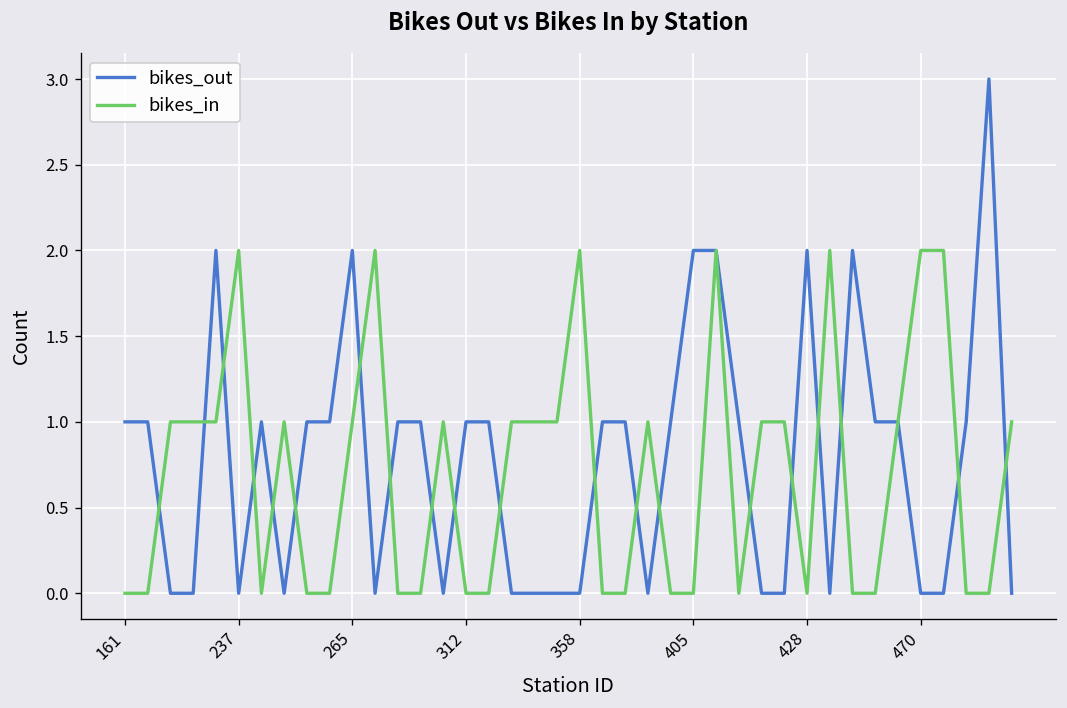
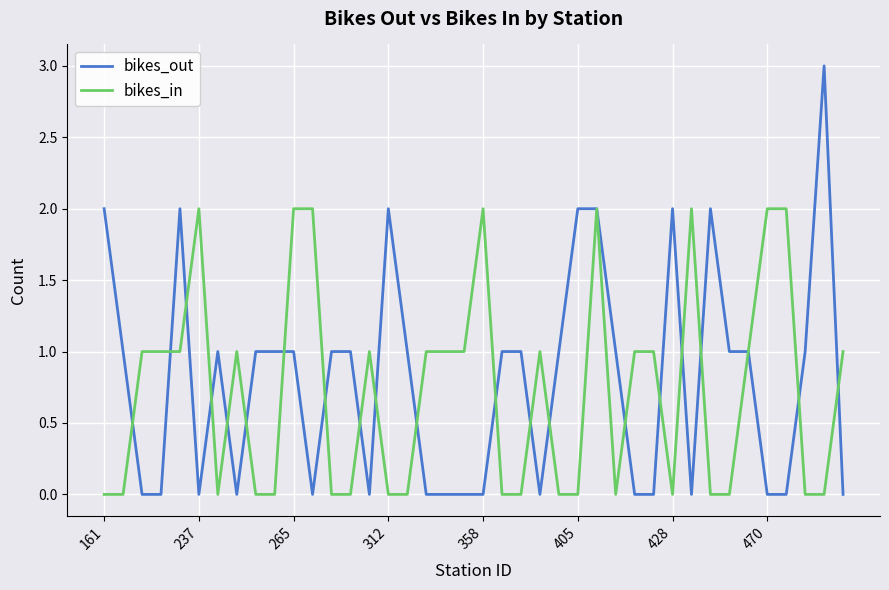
bikes_out, 161: 1 -> 2
bikes_out, 265: 2 -> 1
bikes_in, 265: 1 -> 2
bikes_out, 312: 1 -> 2
